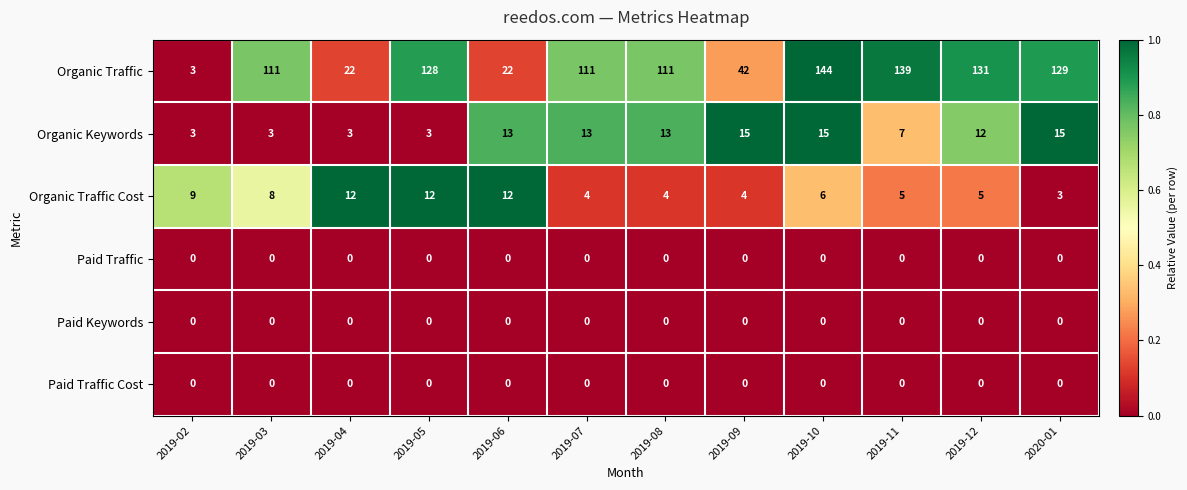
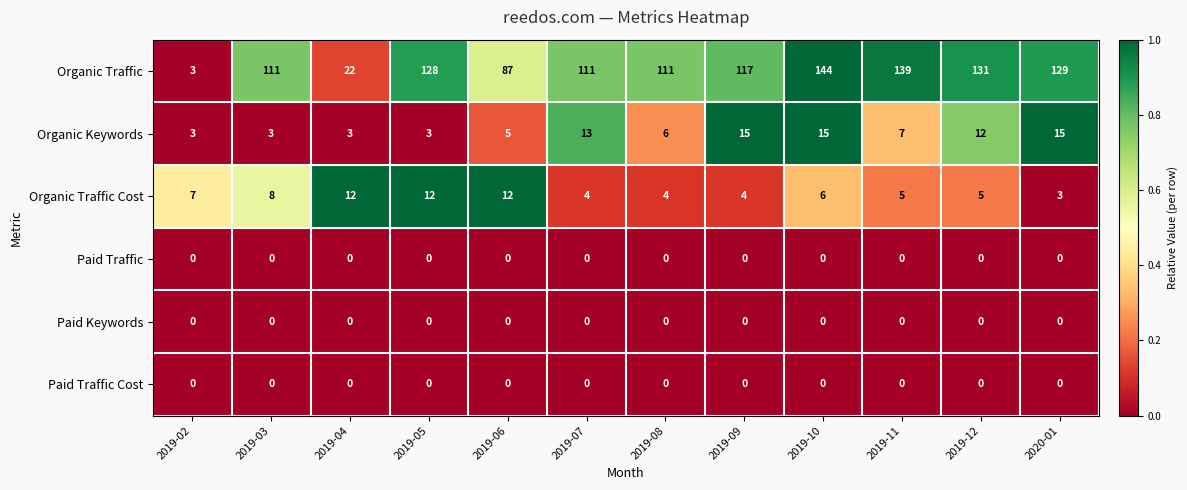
Organic Traffic, 2019-06: 22 -> 87
Organic Traffic, 2019-09: 42 -> 117
Organic Keywords, 2019-06: 13 -> 5
Organic Keywords, 2019-08: 13 -> 6
Organic Traffic Cost, 2019-02: 9 -> 7
